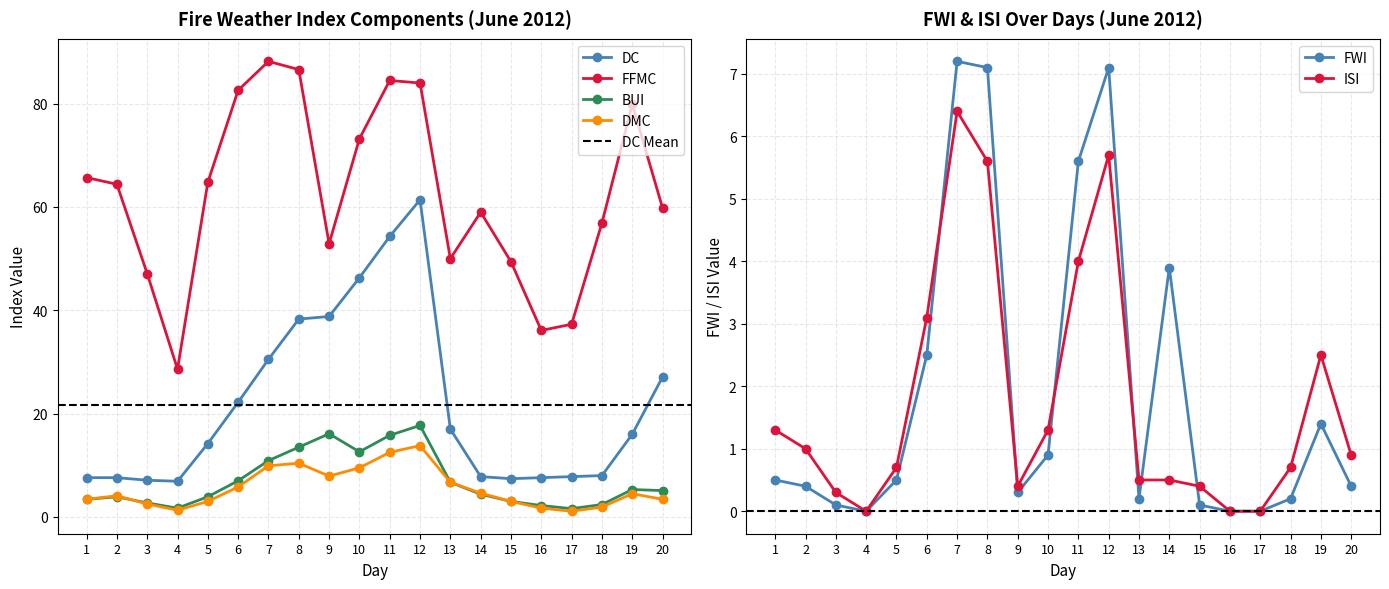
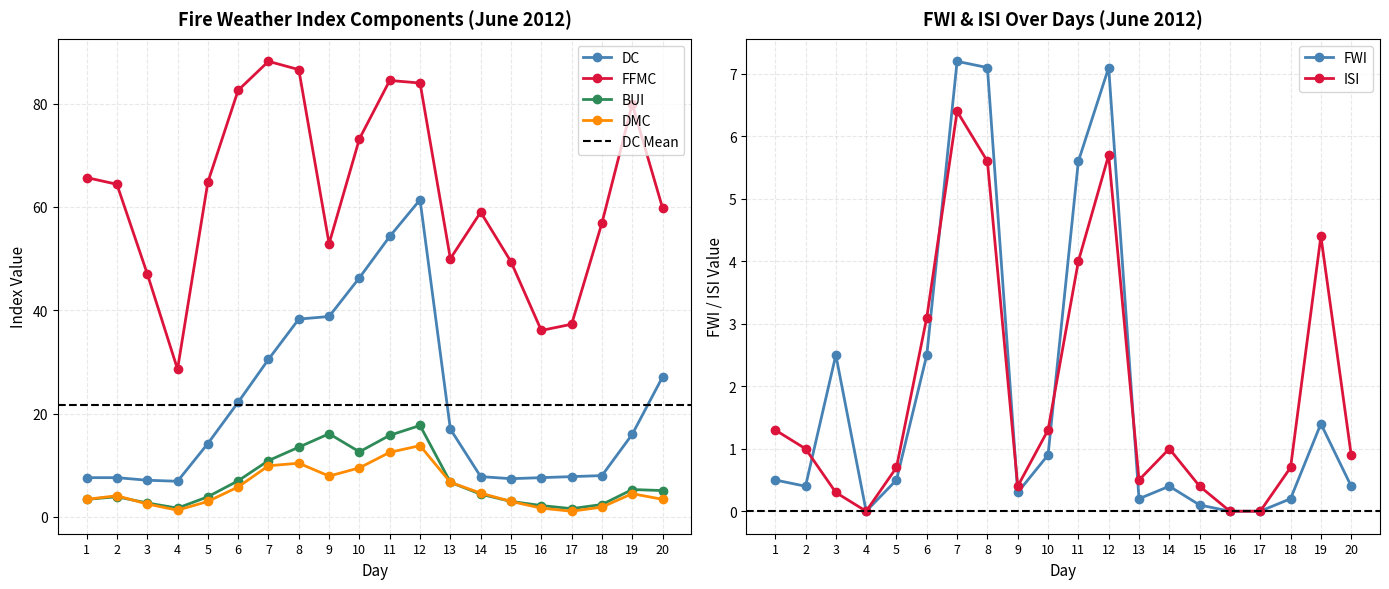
FWI & ISI Over Days (June 2012), FWI, 3: 0.1 -> 2.5
FWI & ISI Over Days (June 2012), FWI, 14: 3.9 -> 0.4
FWI & ISI Over Days (June 2012), ISI, 14: 0.5 -> 1.0
FWI & ISI Over Days (June 2012), ISI, 19: 2.5 -> 4.4
